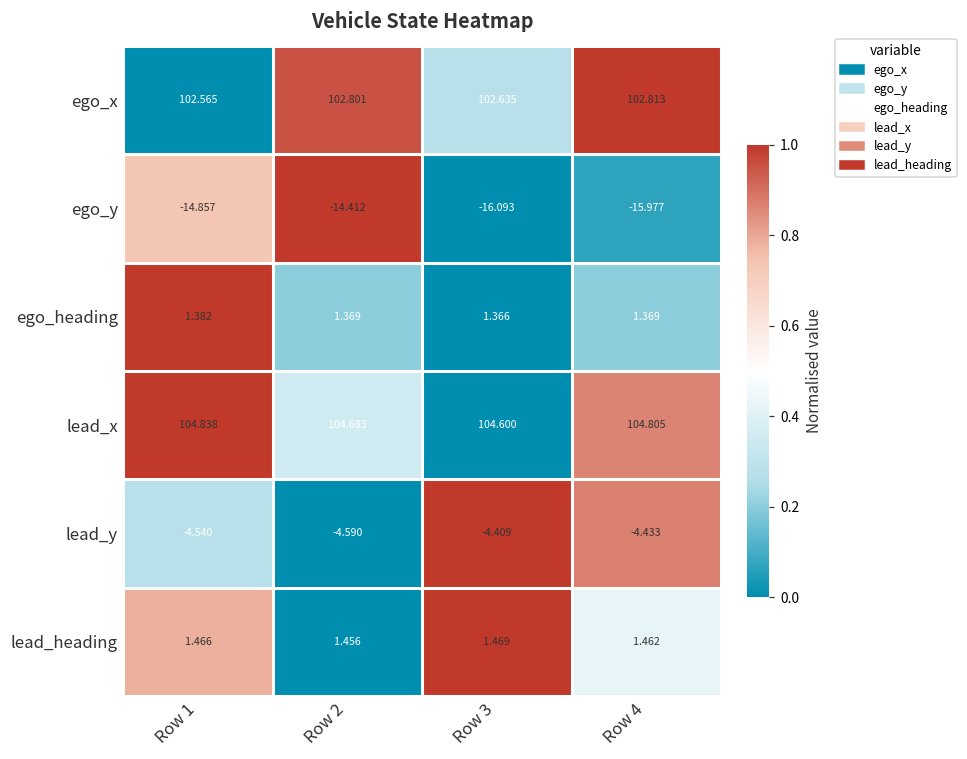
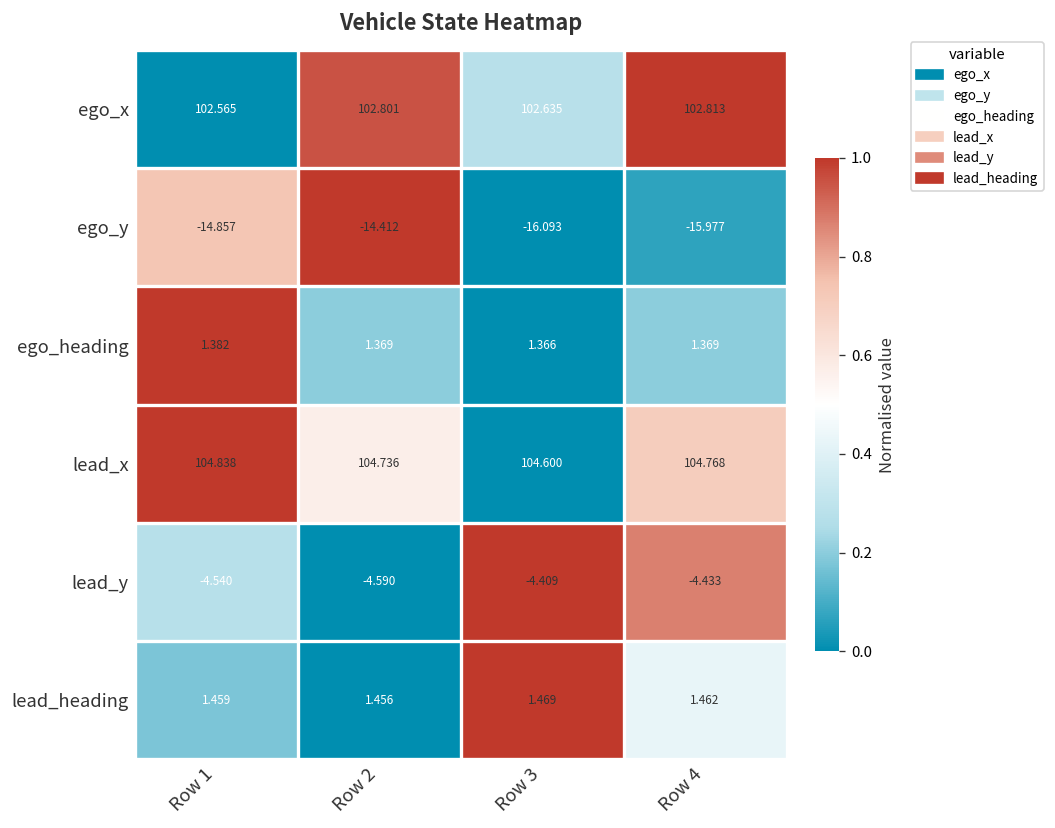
lead_x, Row 2: 104.683 -> 104.736
lead_x, Row 4: 104.805 -> 104.768
lead_heading, Row 1: 1.466 -> 1.459
